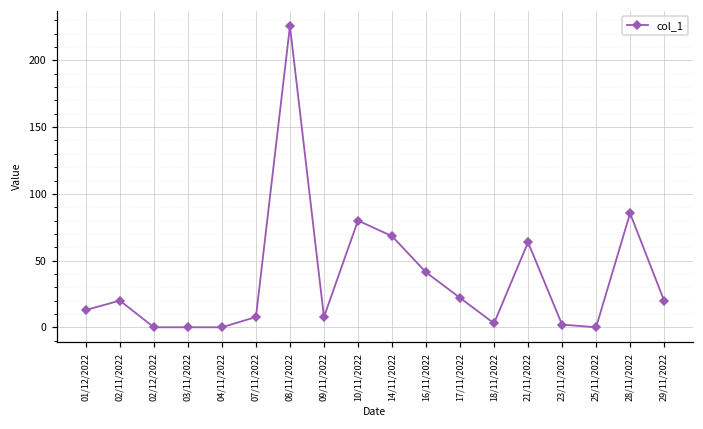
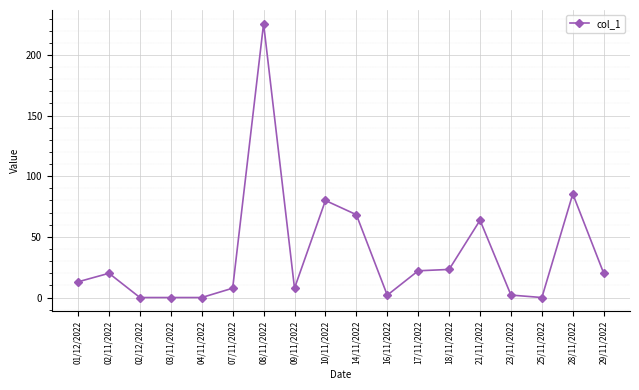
16/11/2022: 41 -> 2
18/11/2022: 3 -> 23
